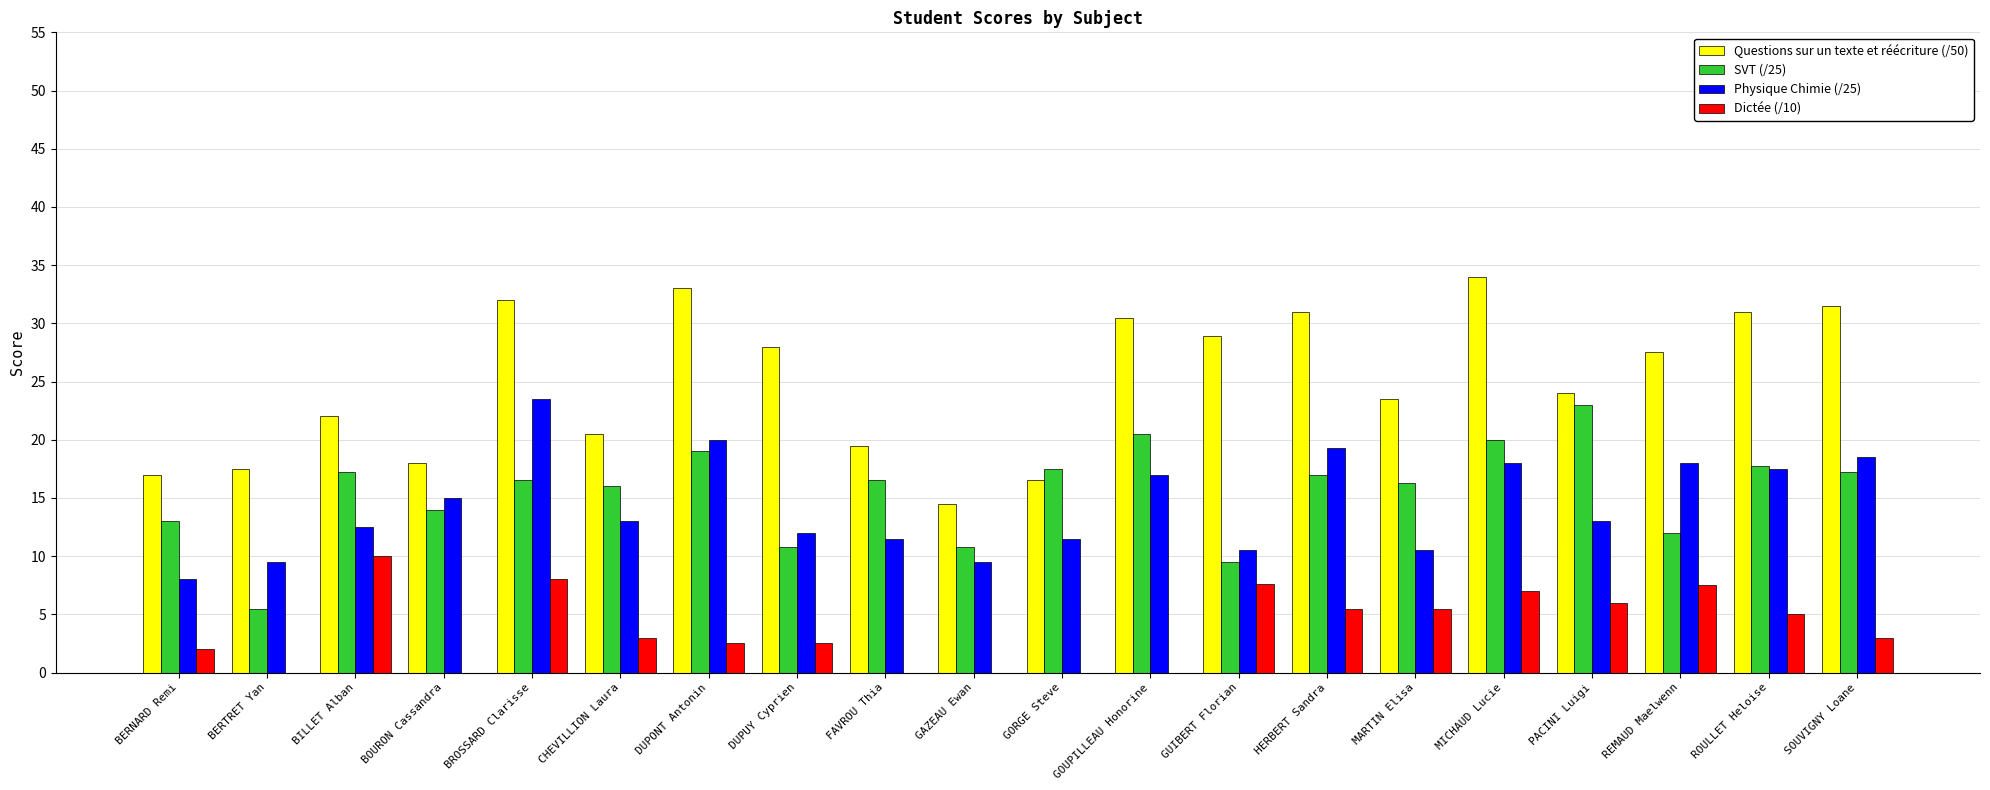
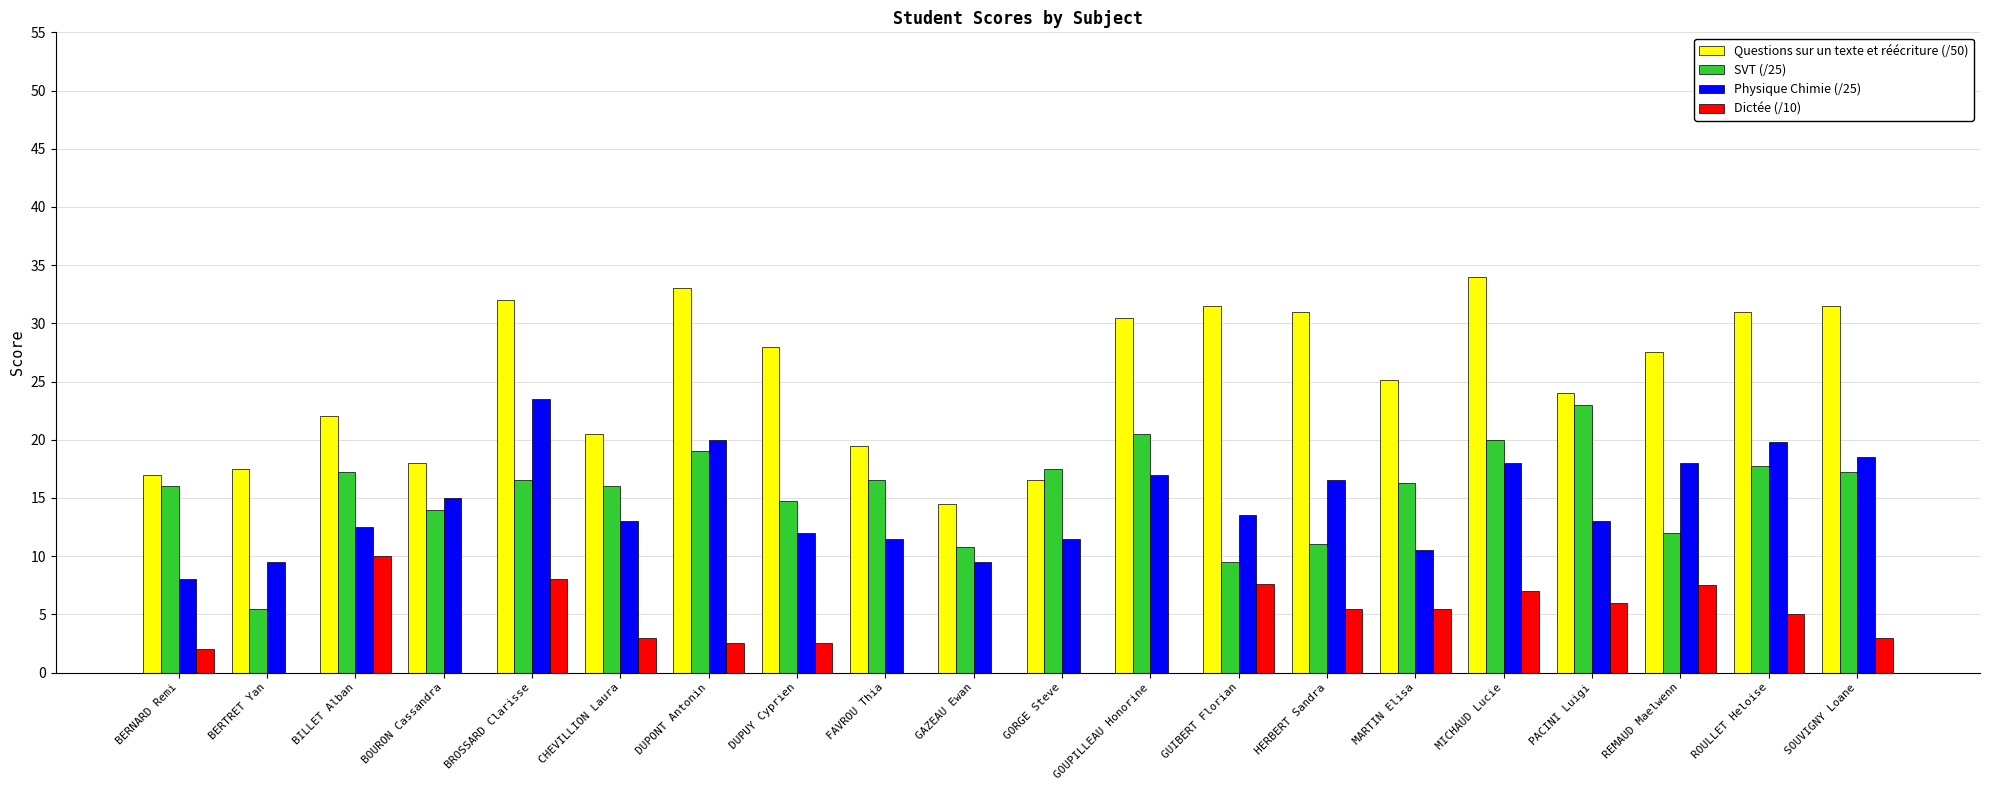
SVT (/25), BERNARD Remi: 13 -> 16
SVT (/25), DUPUY Cyprien: 10.8 -> 14.8
Questions sur un texte et réécriture (/50), GUIBERT Florian: 28.9 -> 31.5
Physique Chimie (/25), GUIBERT Florian: 10.5 -> 13.5
SVT (/25), HERBERT Sandra: 17 -> 11
Physique Chimie (/25), HERBERT Sandra: 19.3 -> 16.5
Questions sur un texte et réécriture (/50), MARTIN Elisa: 23.5 -> 25.1
Physique Chimie (/25), ROULLET Heloise: 17.5 -> 19.8
